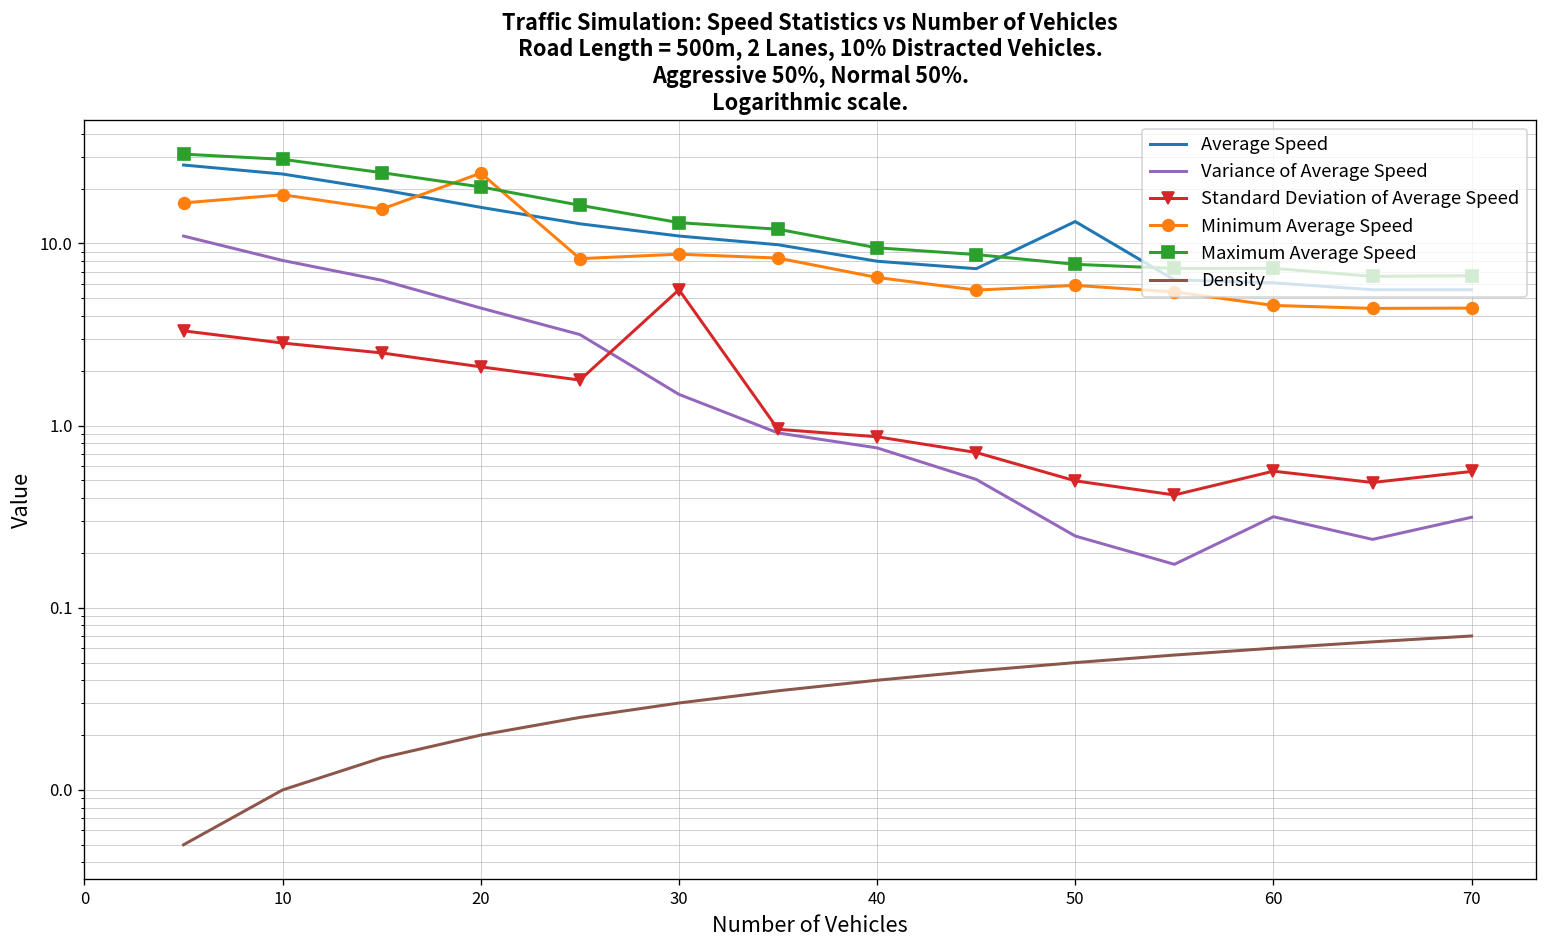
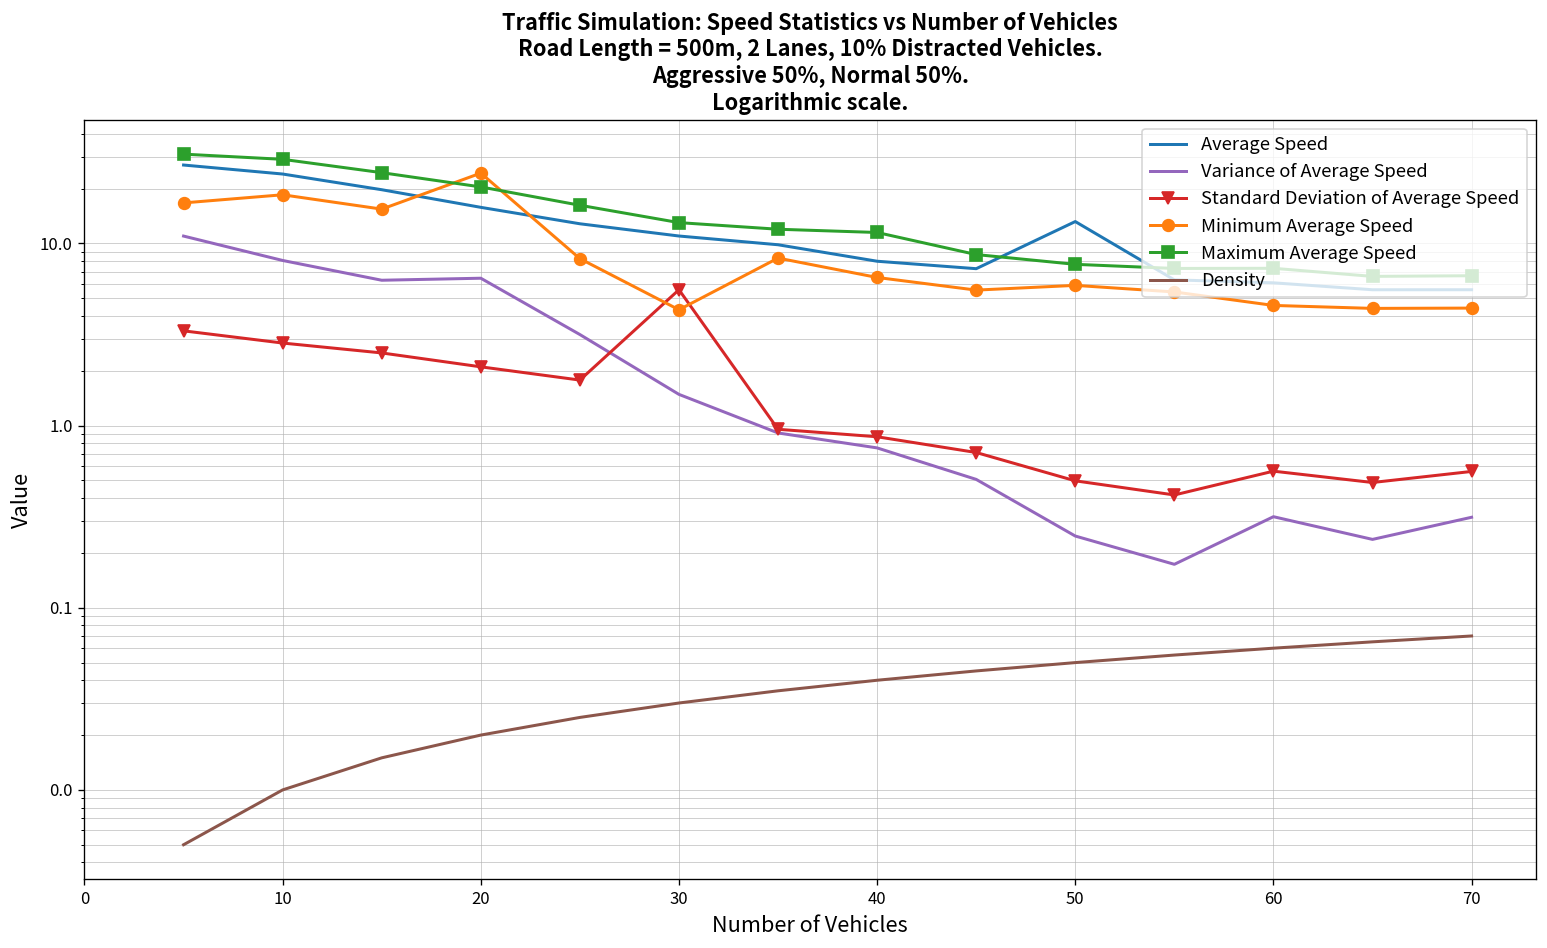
Variance of Average Speed, 20: 4.4 -> 6.4
Minimum Average Speed, 30: 9 -> 4.3
Maximum Average Speed, 40: 9 -> 11
